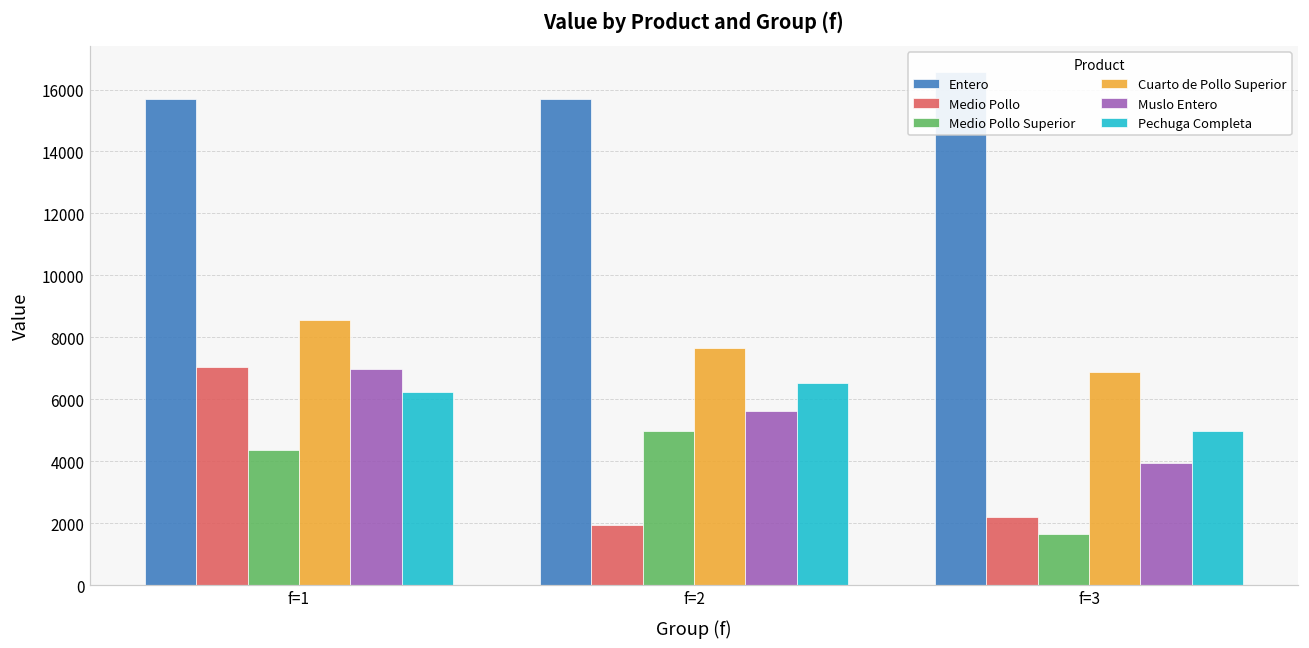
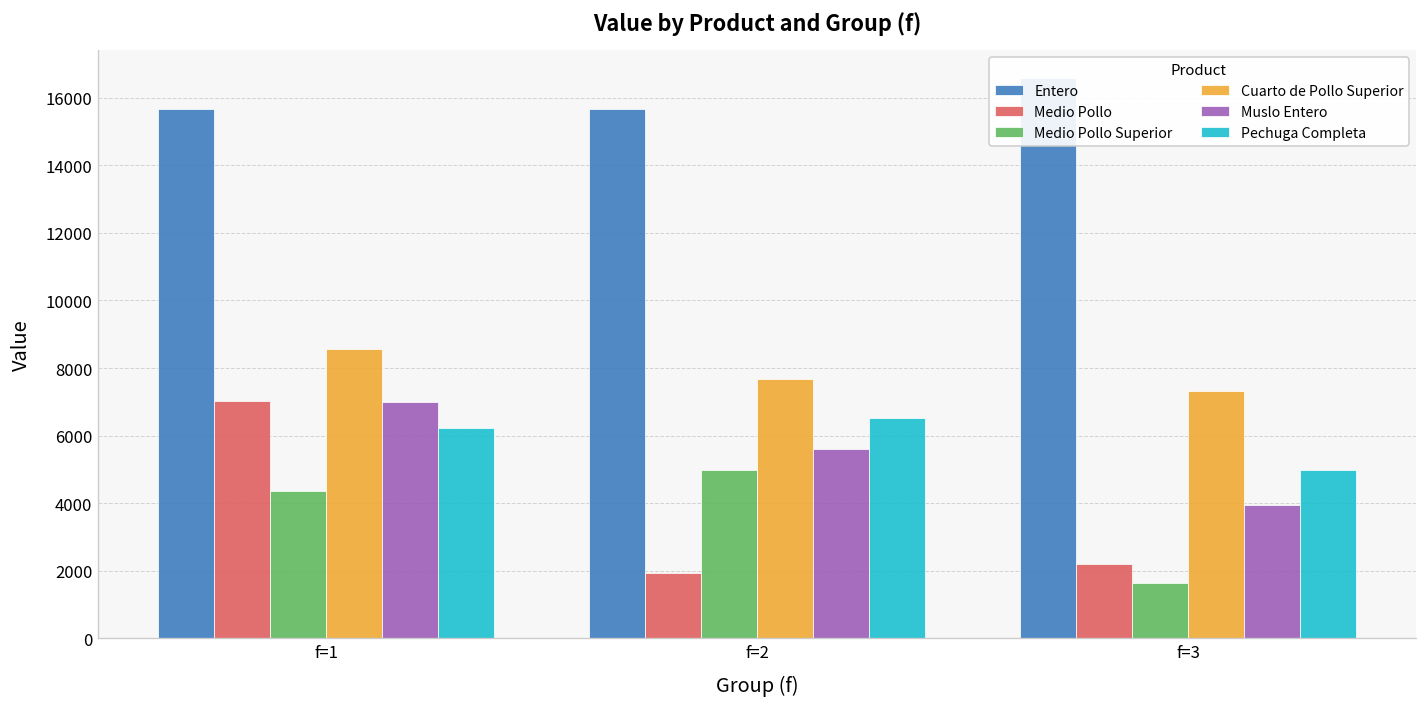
Cuarto de Pollo Superior, f=3: 6900 -> 7300
